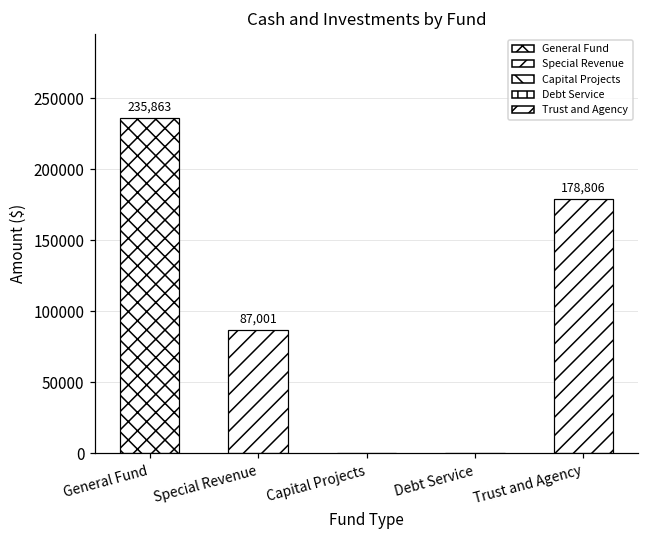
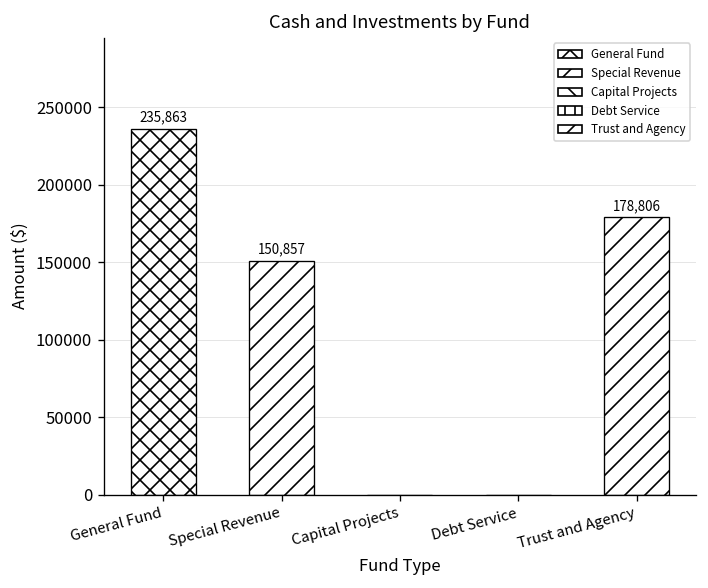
Special Revenue: 87,001 -> 150,857
